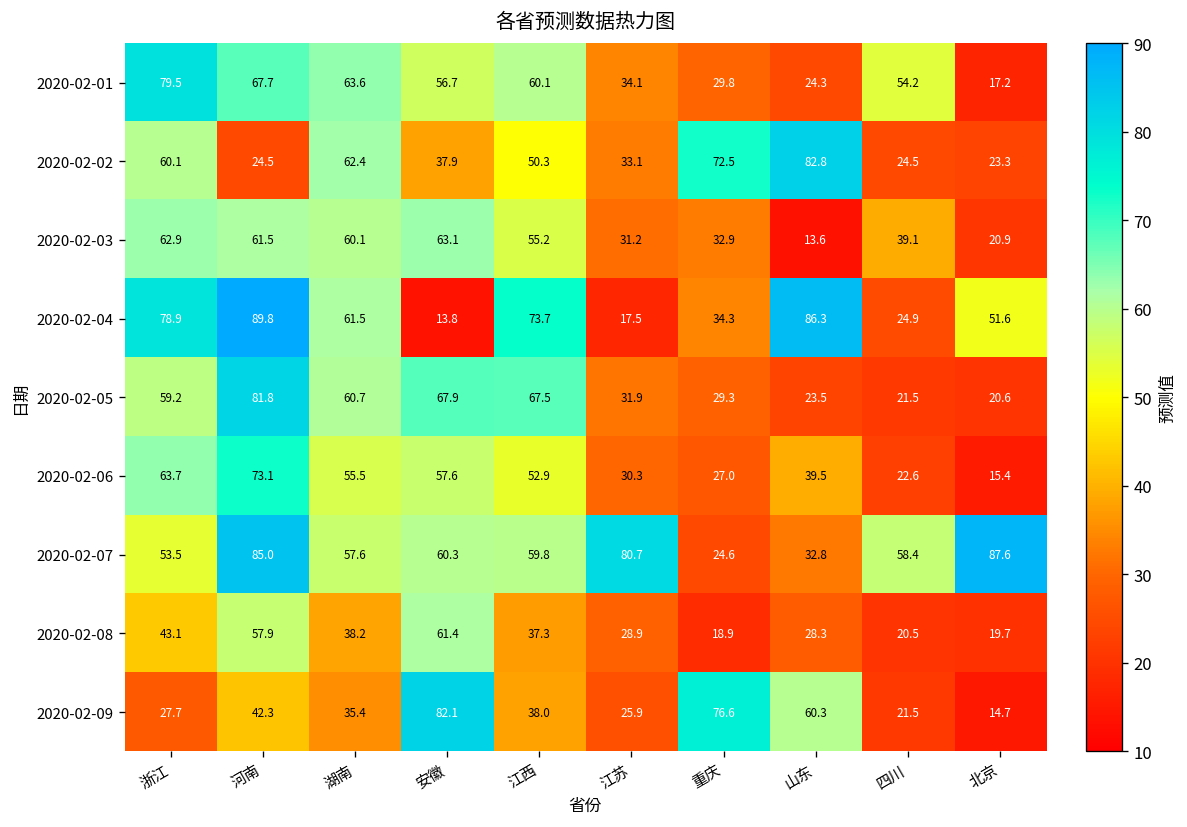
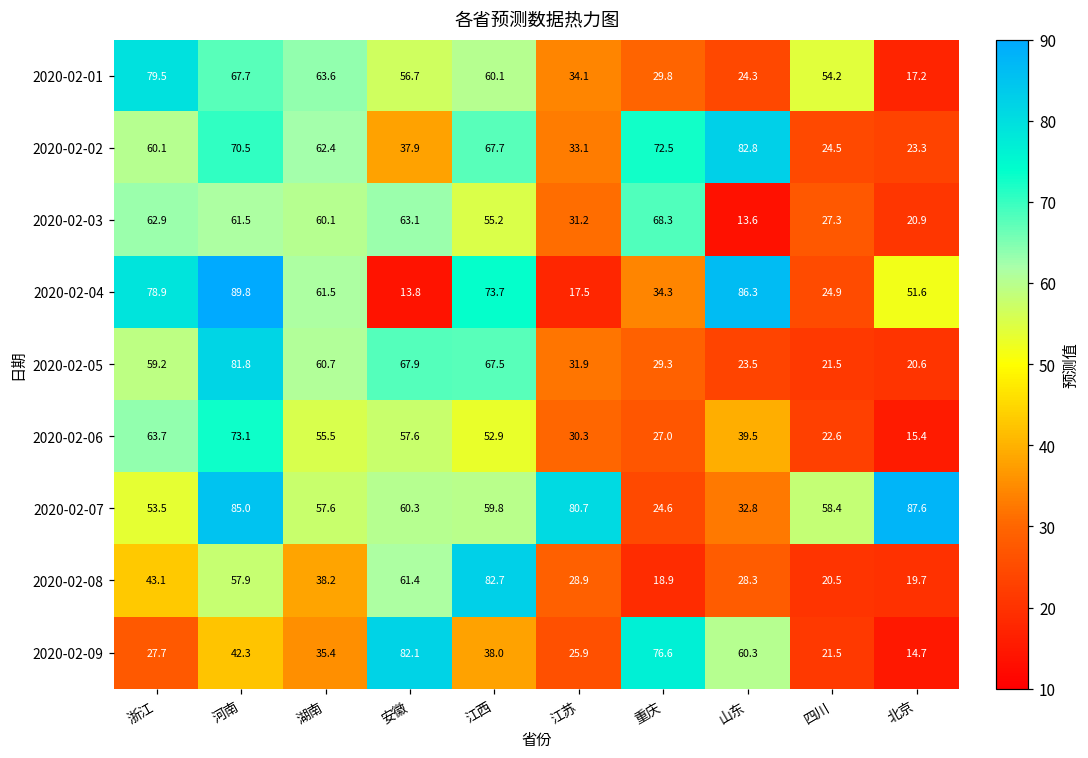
2020-02-02, 河南: 24.5 -> 70.5
2020-02-02, 江西: 50.3 -> 67.7
2020-02-03, 重庆: 32.9 -> 68.3
2020-02-03, 四川: 39.1 -> 27.3
2020-02-08, 江西: 37.3 -> 82.7
